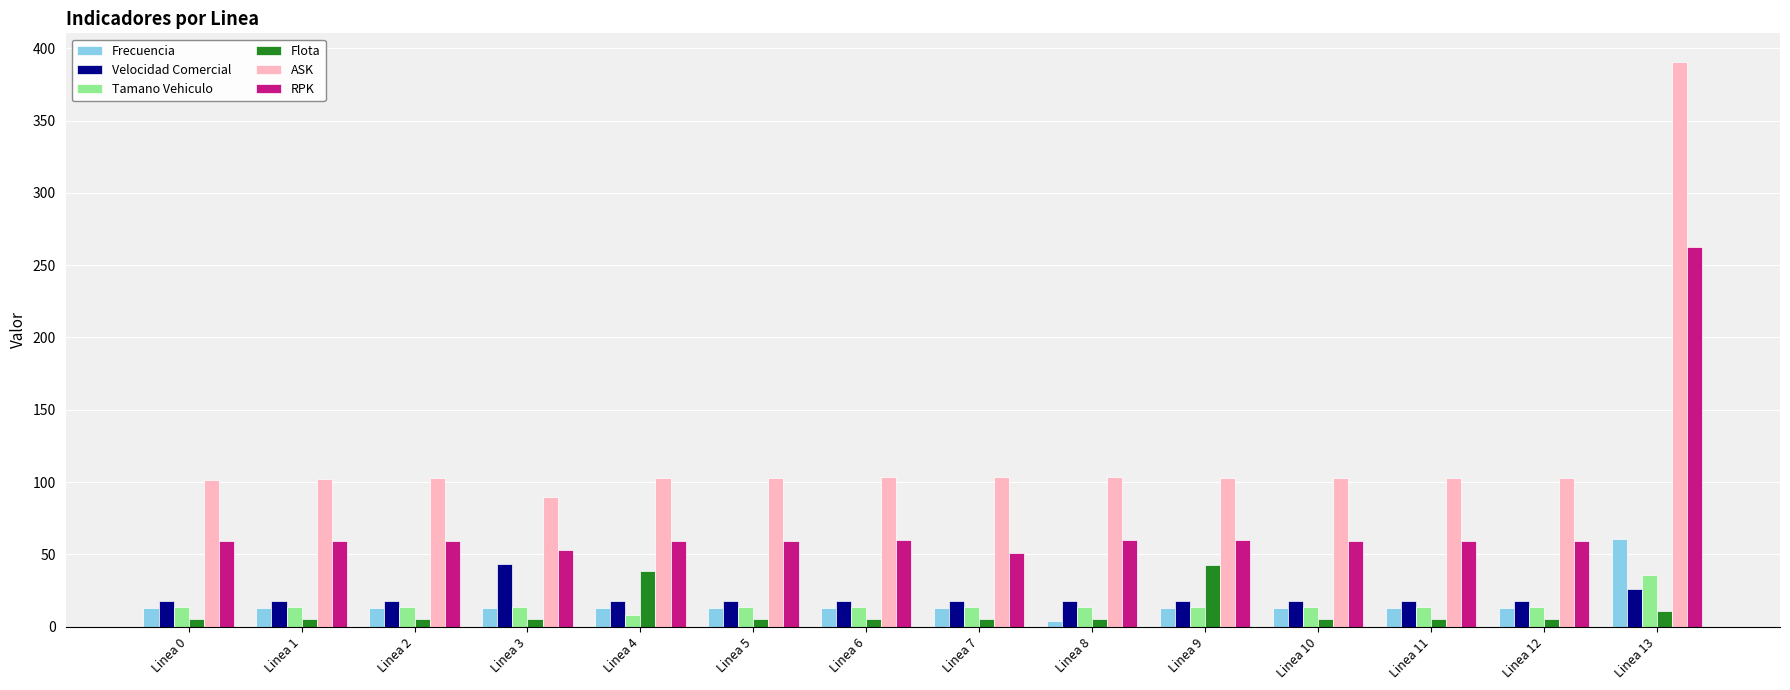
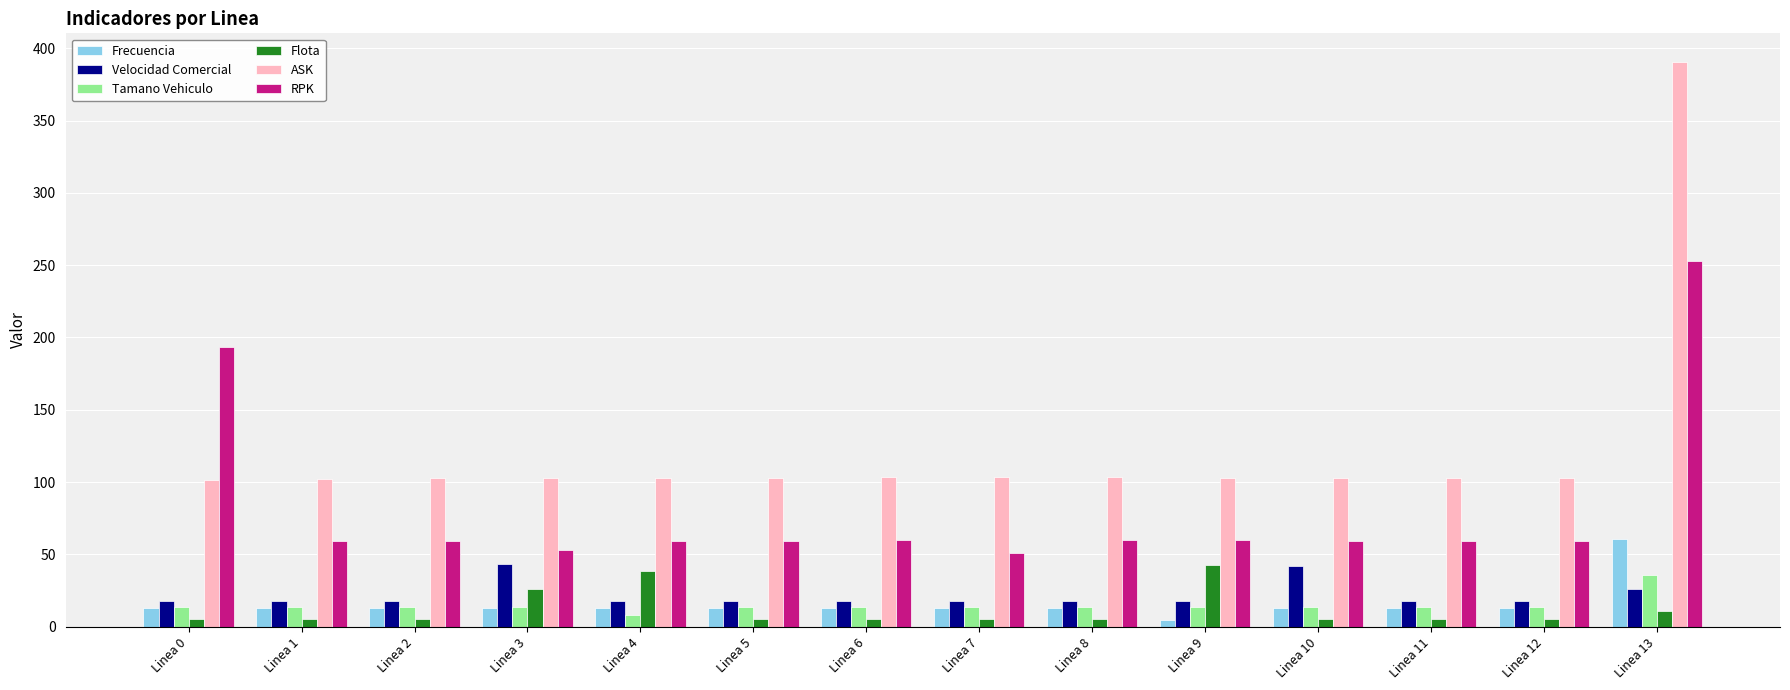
RPK, Linea 0: 59 -> 194
Flota, Linea 3: 5 -> 26
ASK, Linea 3: 89 -> 103
Frecuencia, Linea 8: 4 -> 13
Frecuencia, Linea 9: 13 -> 5
Velocidad Comercial, Linea 10: 18 -> 42
RPK, Linea 13: 263 -> 253
